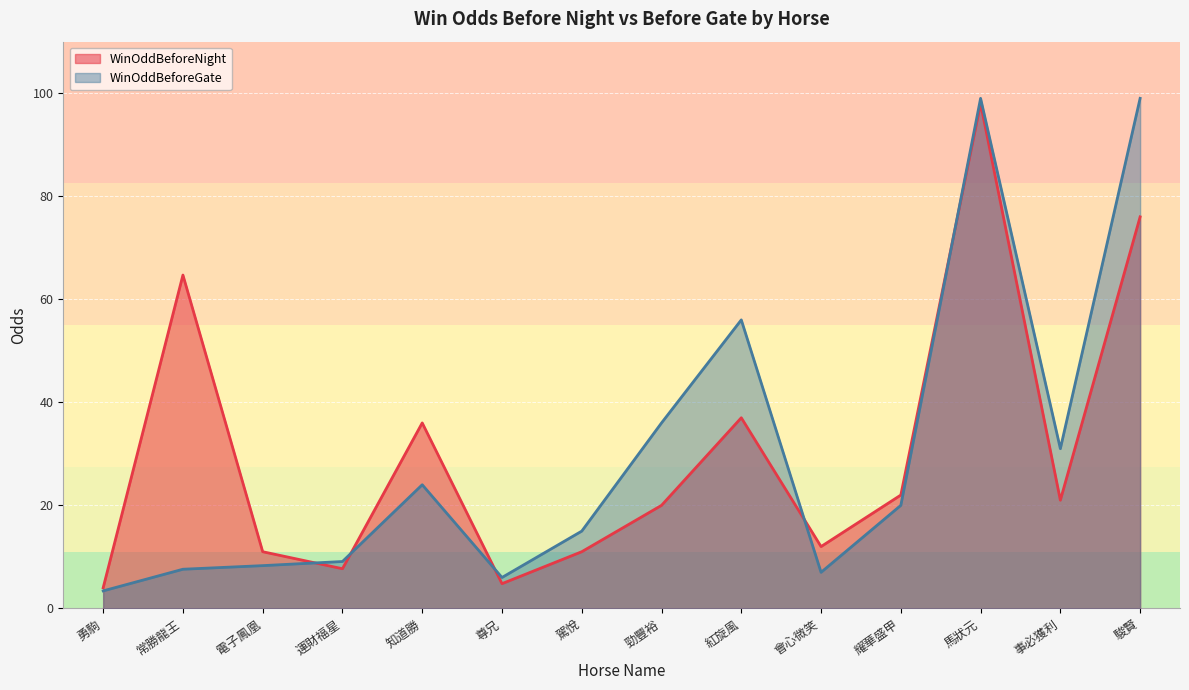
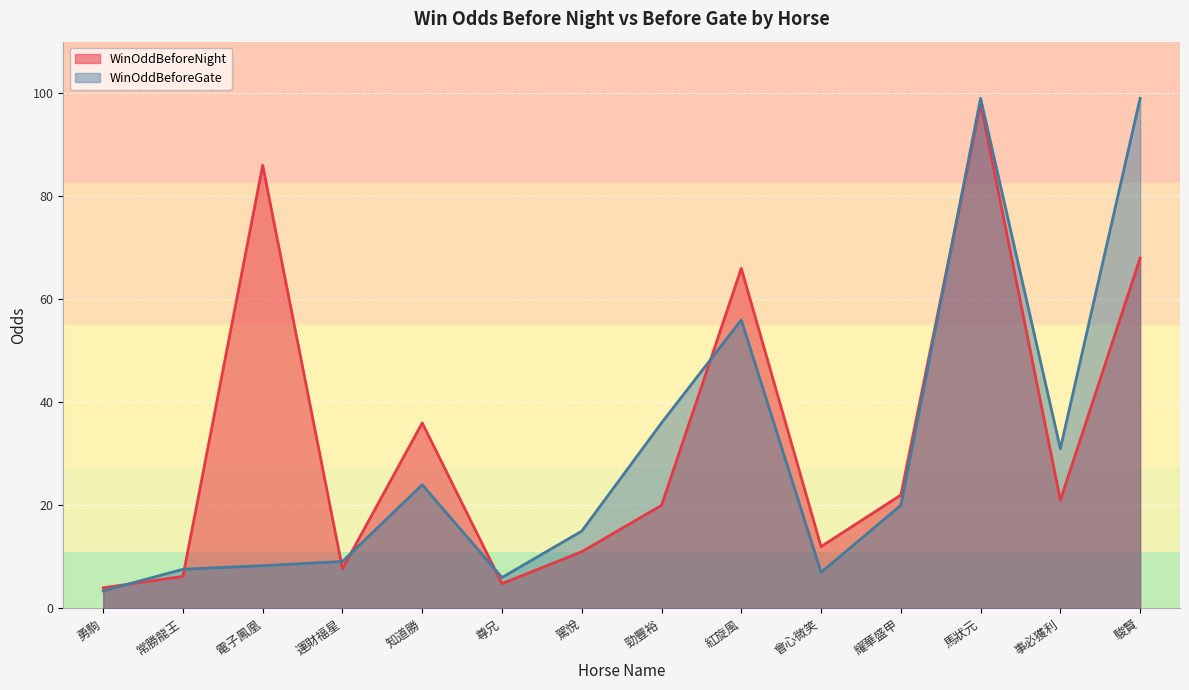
WinOddBeforeNight, 常勝龍王: 65 -> 6
WinOddBeforeNight, 電子鳳凰: 11 -> 86
WinOddBeforeNight, 紅旋風: 37 -> 66
WinOddBeforeNight, 駿賢: 76 -> 68
